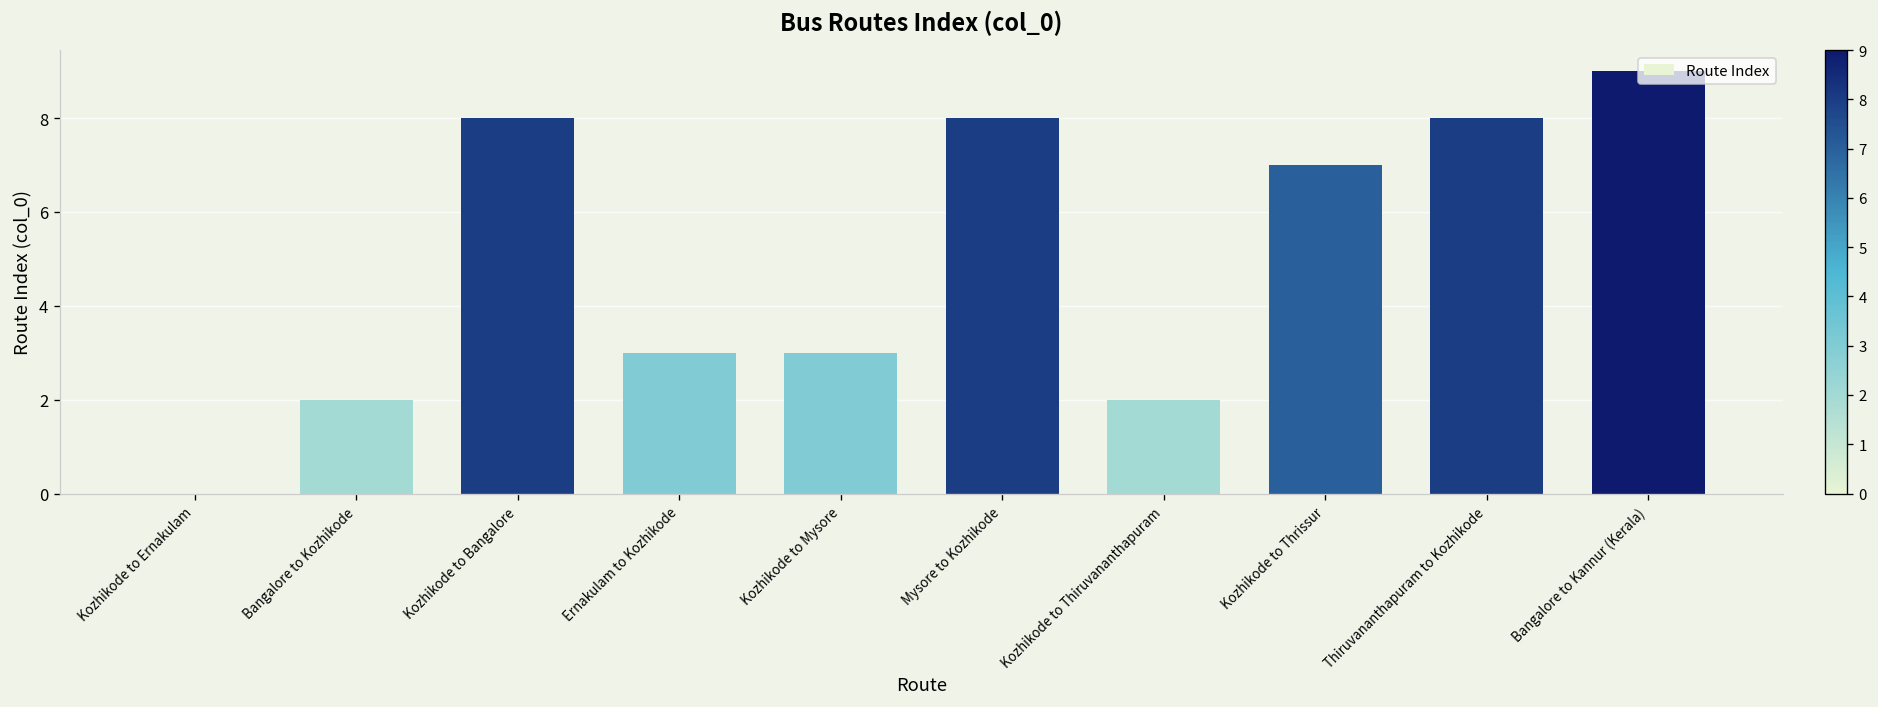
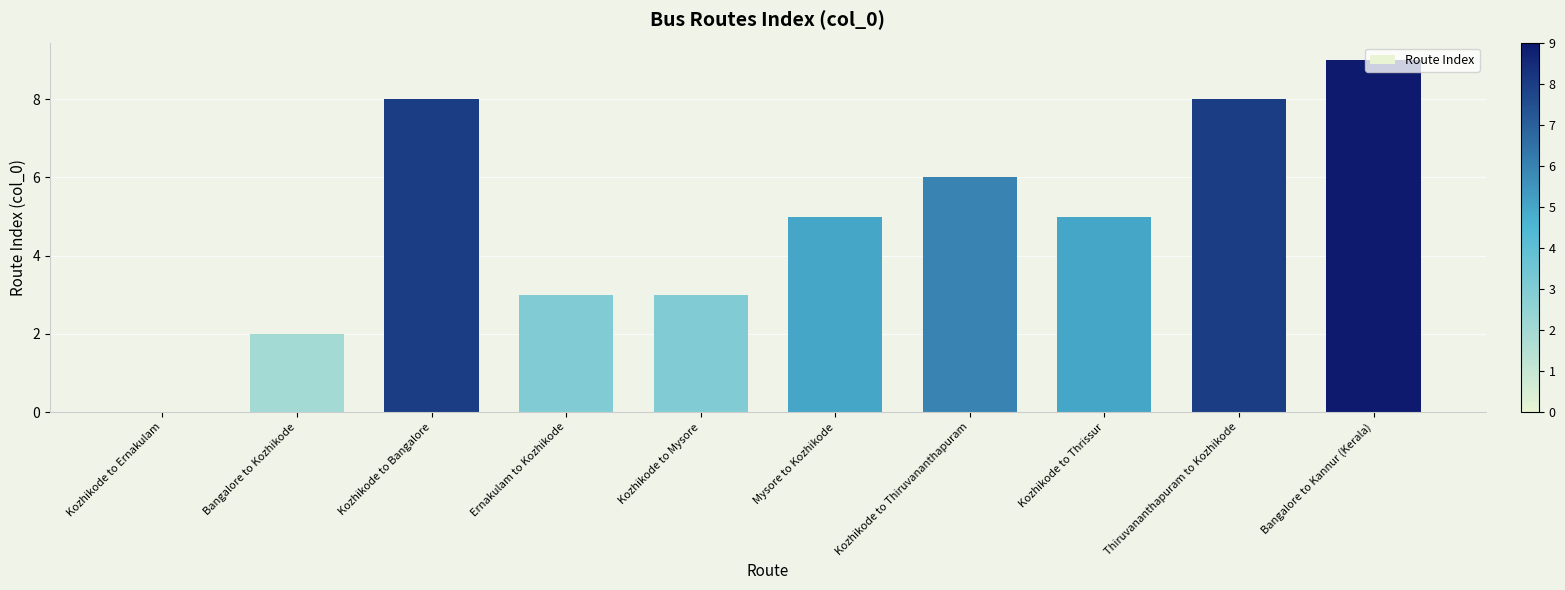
Mysore to Kozhikode: 8 -> 5
Kozhikode to Thiruvananthapuram: 2 -> 6
Kozhikode to Thrissur: 7 -> 5
